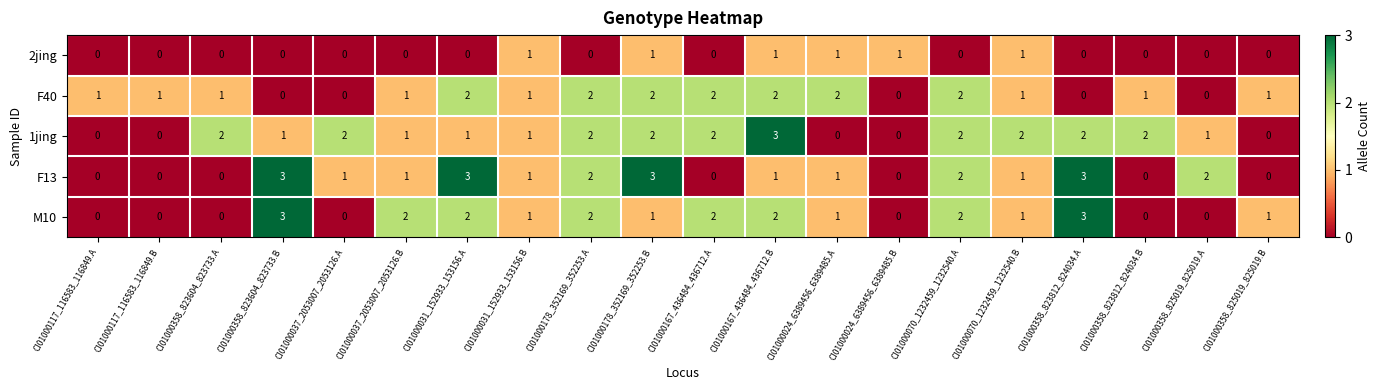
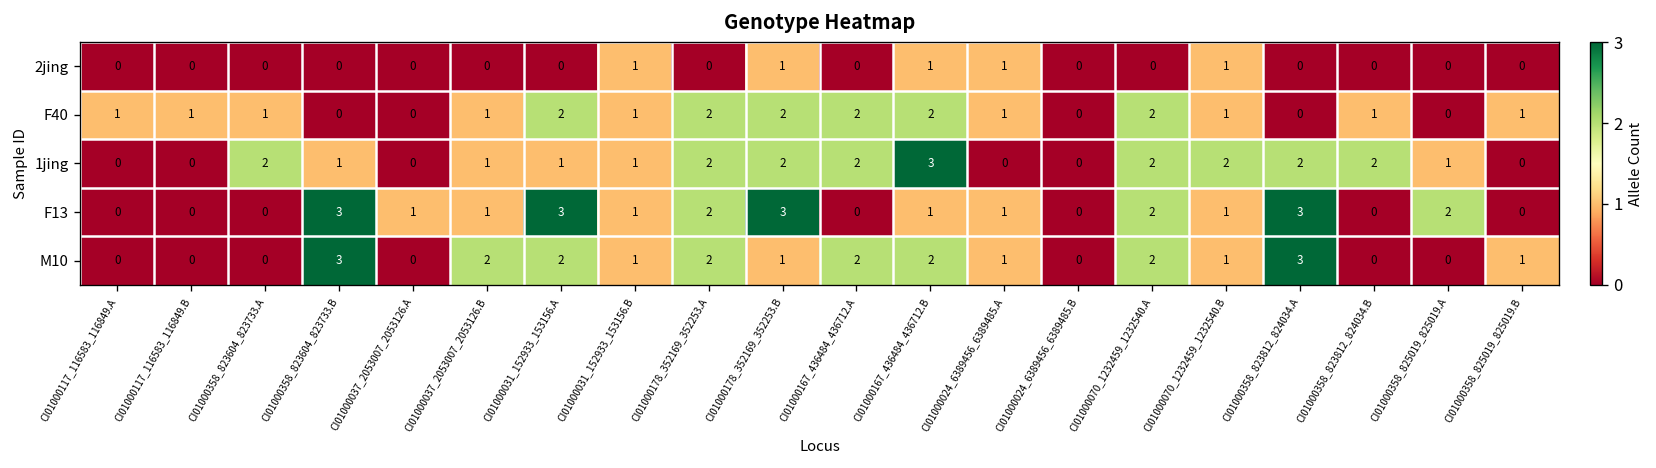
2jing, CI01000024_6389456_6389485.B: 1 -> 0
F40, CI01000024_6389456_6389485.A: 2 -> 1
1jing, CI01000037_2053007_2053126.A: 2 -> 0
